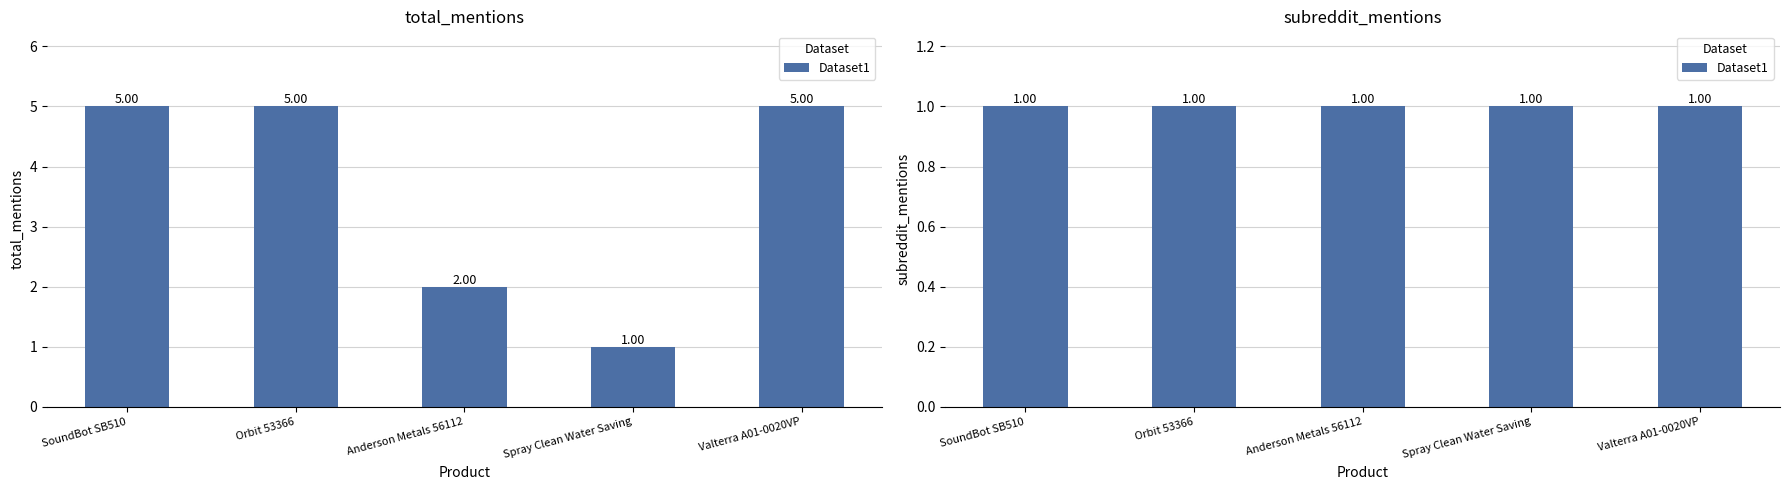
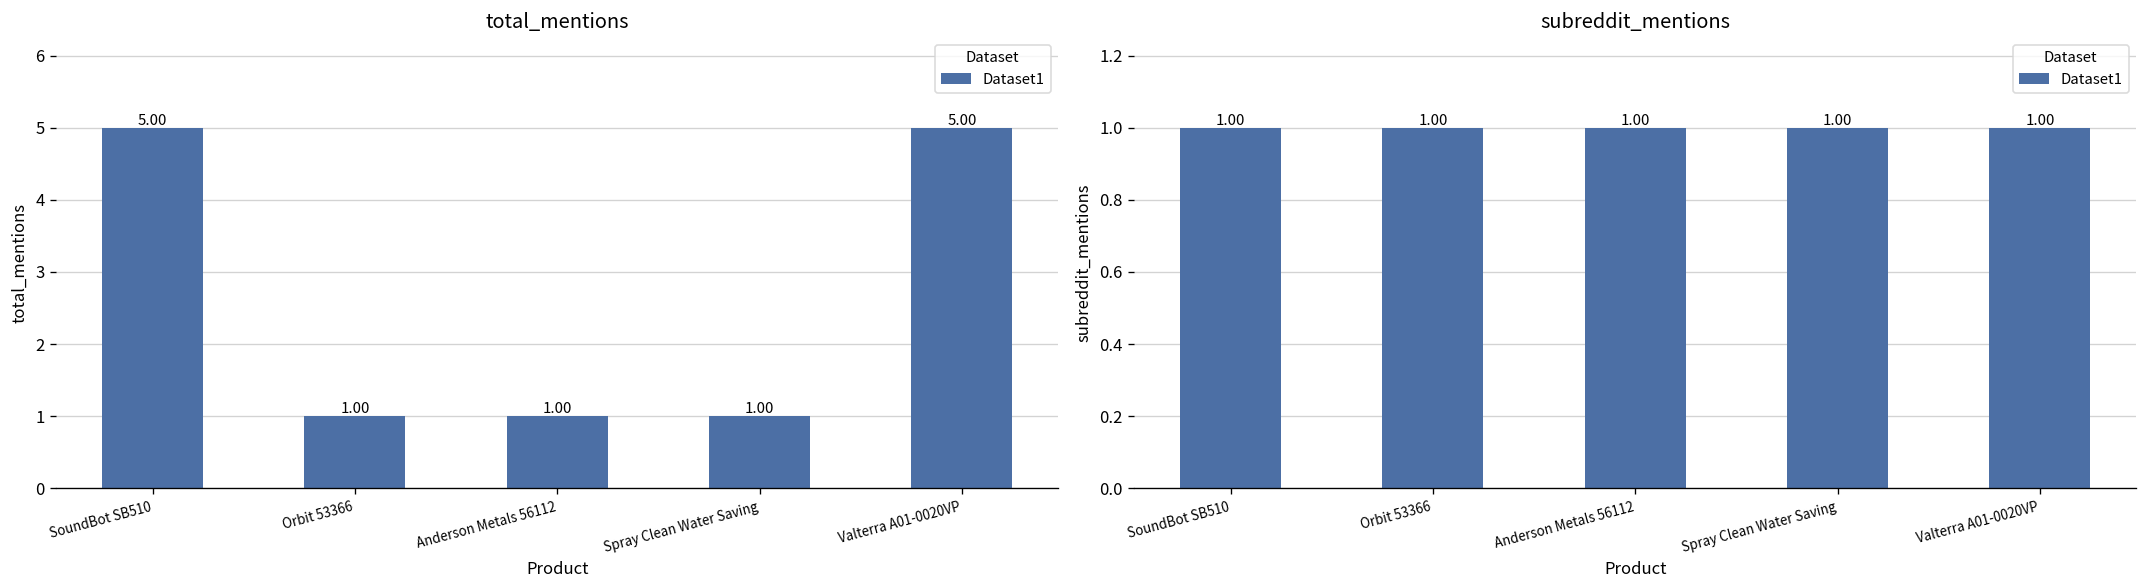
total_mentions, Orbit 53366: 5.00 -> 1.00
total_mentions, Anderson Metals 56112: 2.00 -> 1.00
